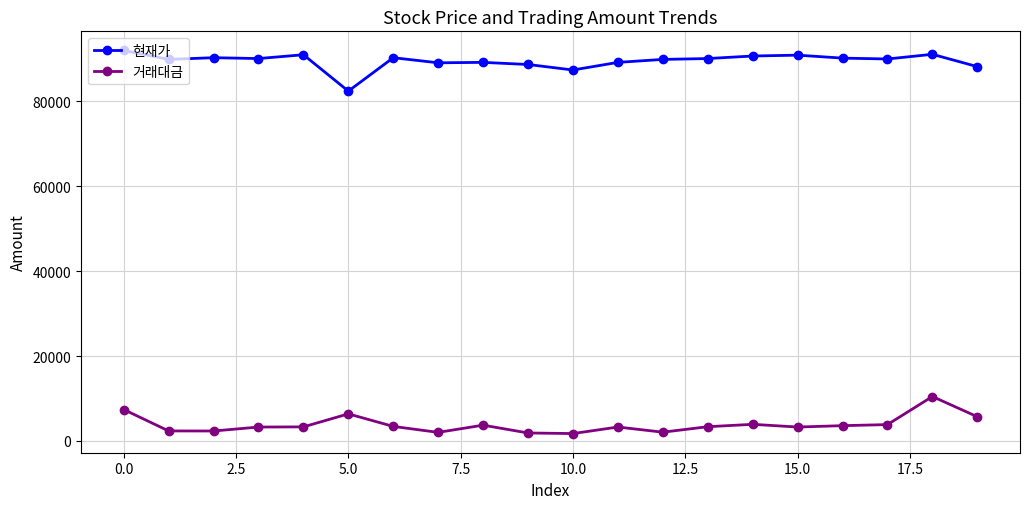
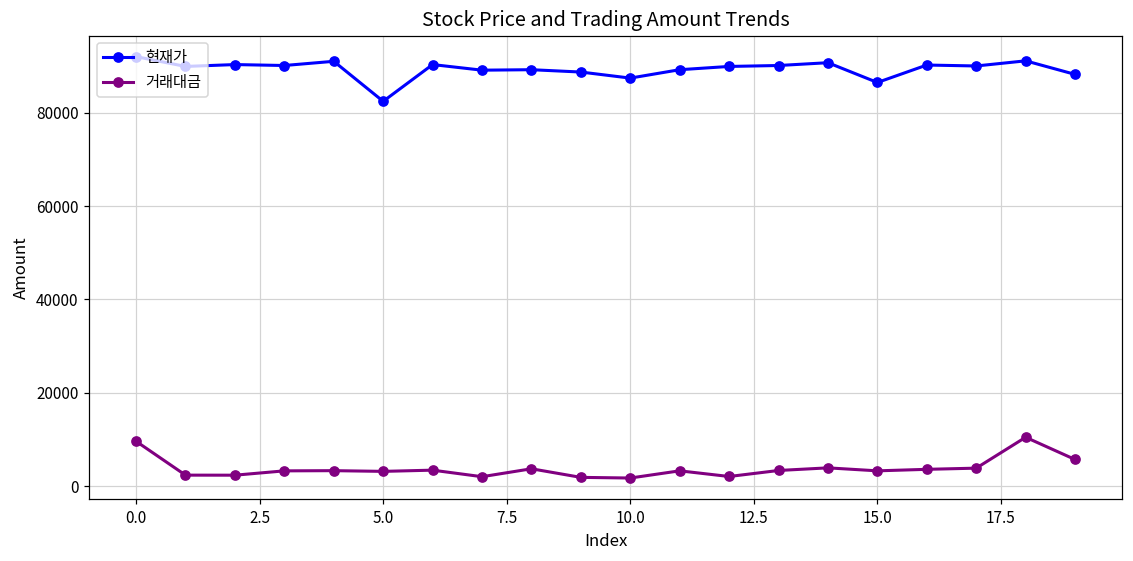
거래대금, 0.0: 7000 -> 10000
거래대금, 5.0: 6000 -> 3000
현재가, 15.0: 91000 -> 86000
